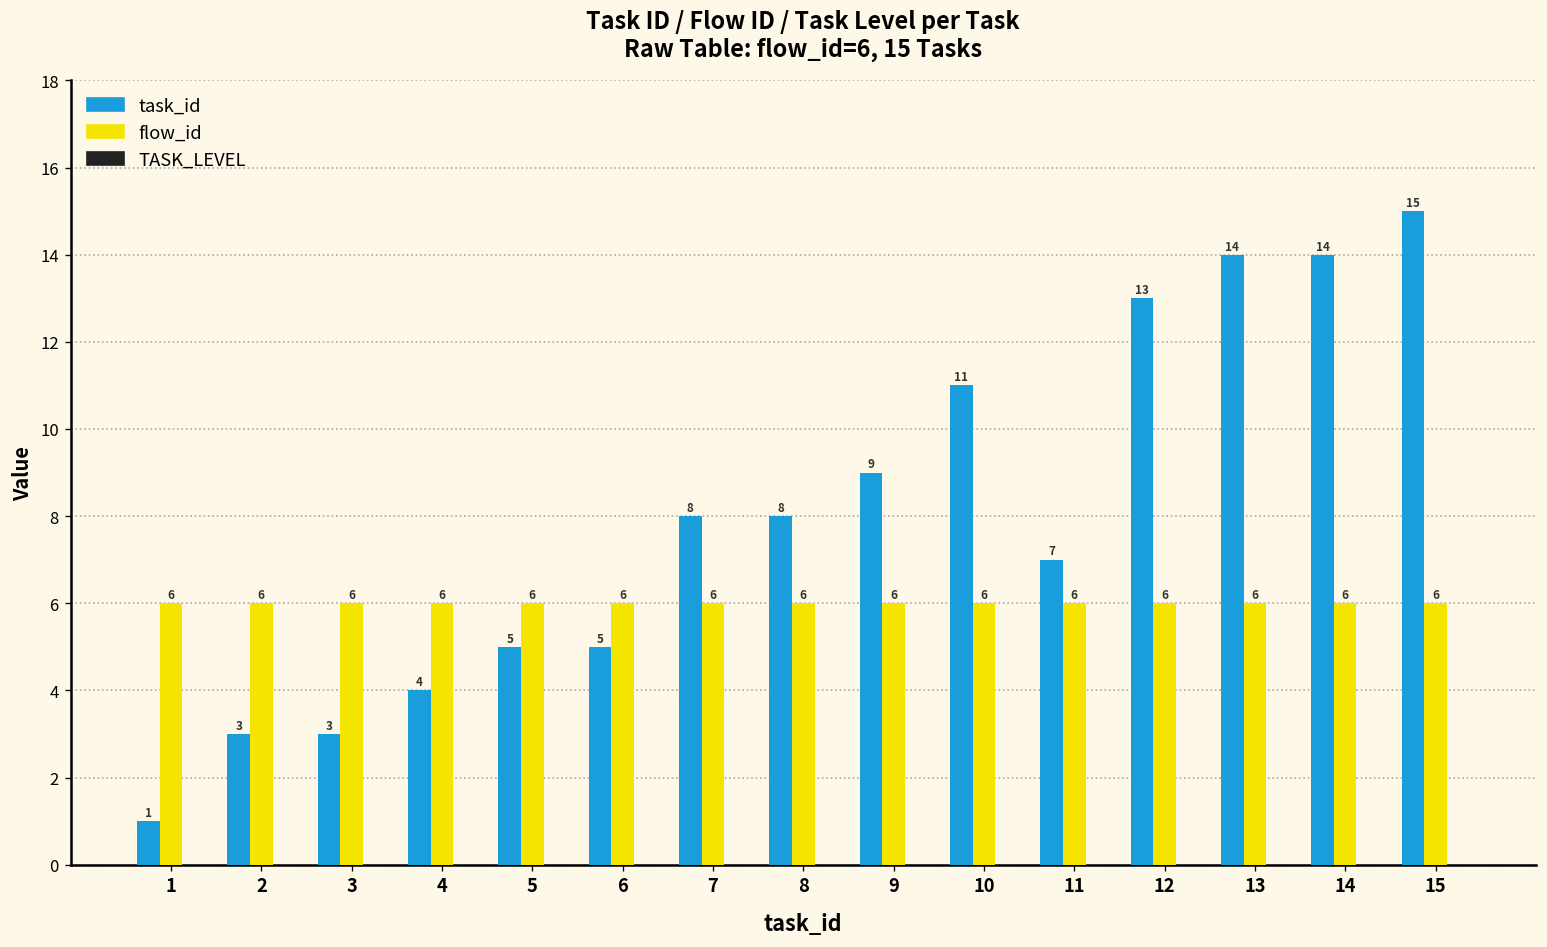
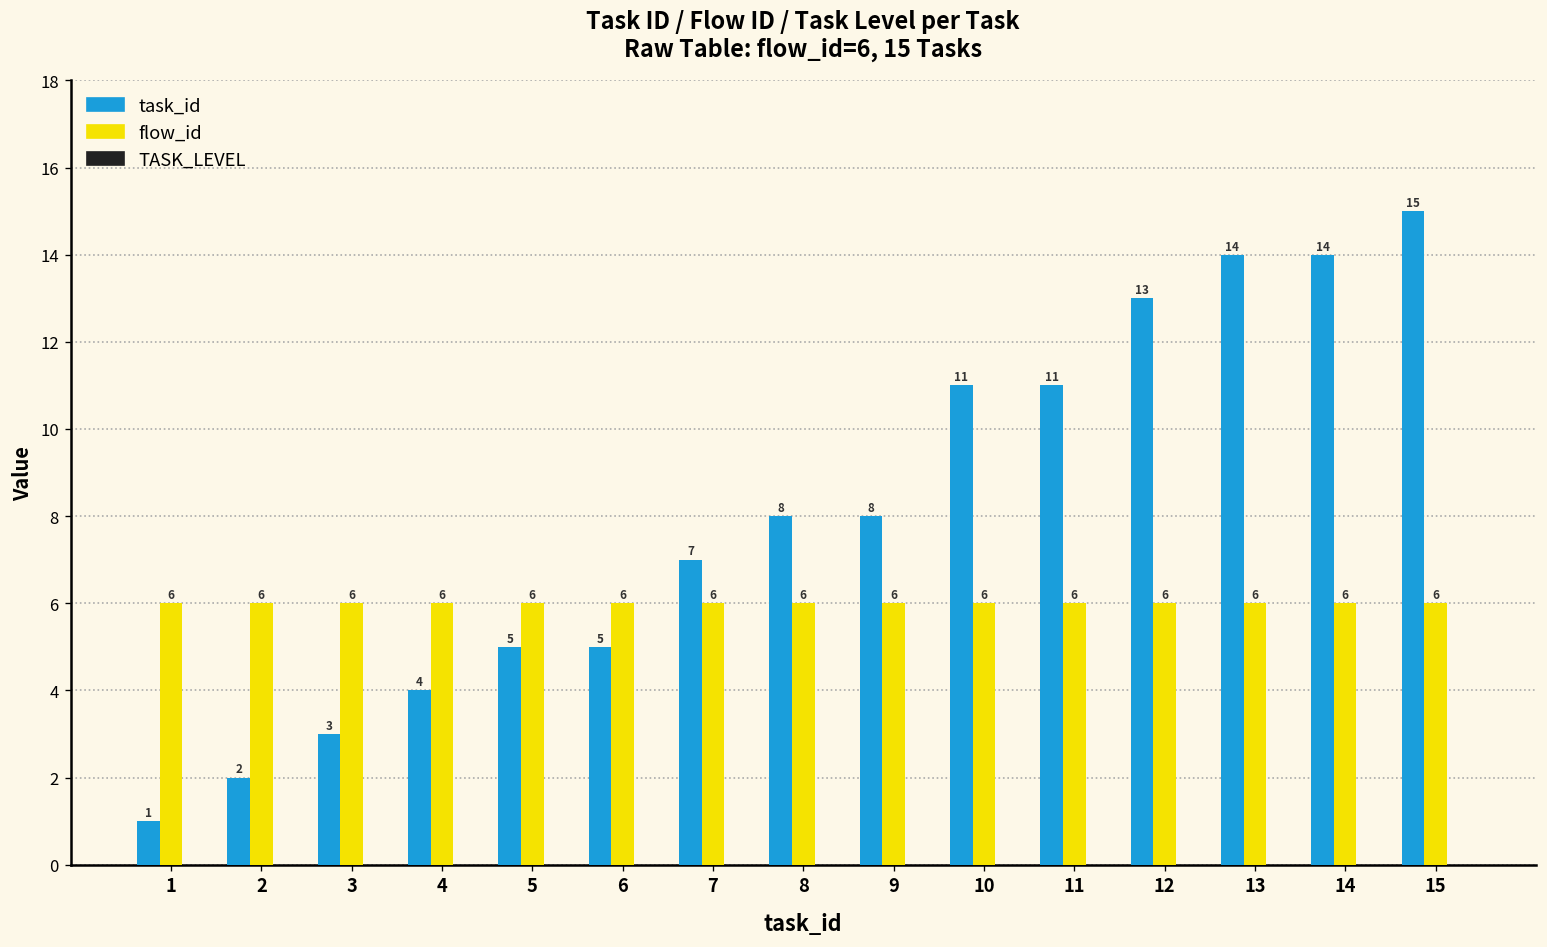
task_id, 2: 3 -> 2
task_id, 7: 8 -> 7
task_id, 9: 9 -> 8
task_id, 11: 7 -> 11
